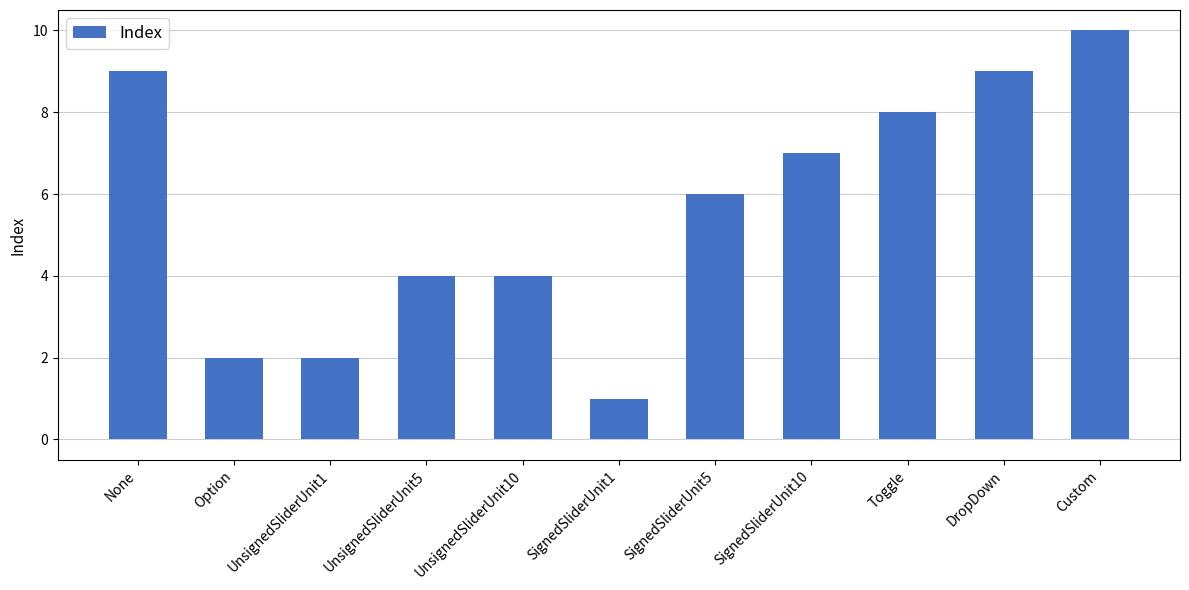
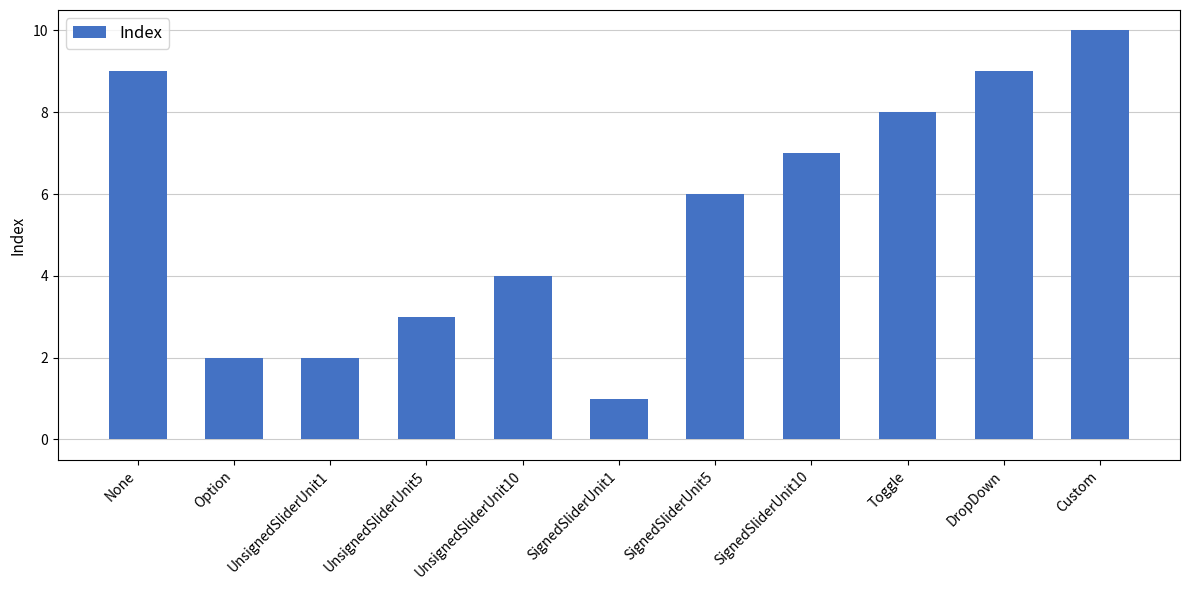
UnsignedSliderUnit5: 4 -> 3
